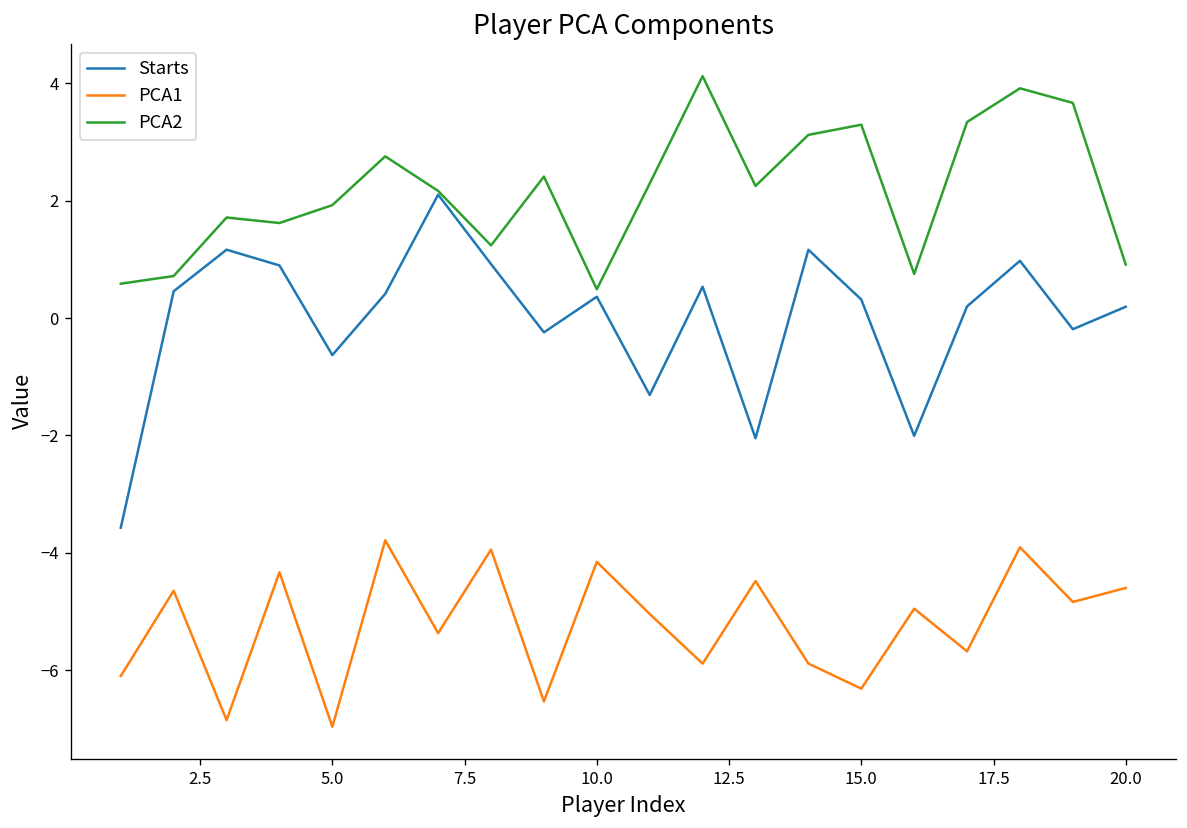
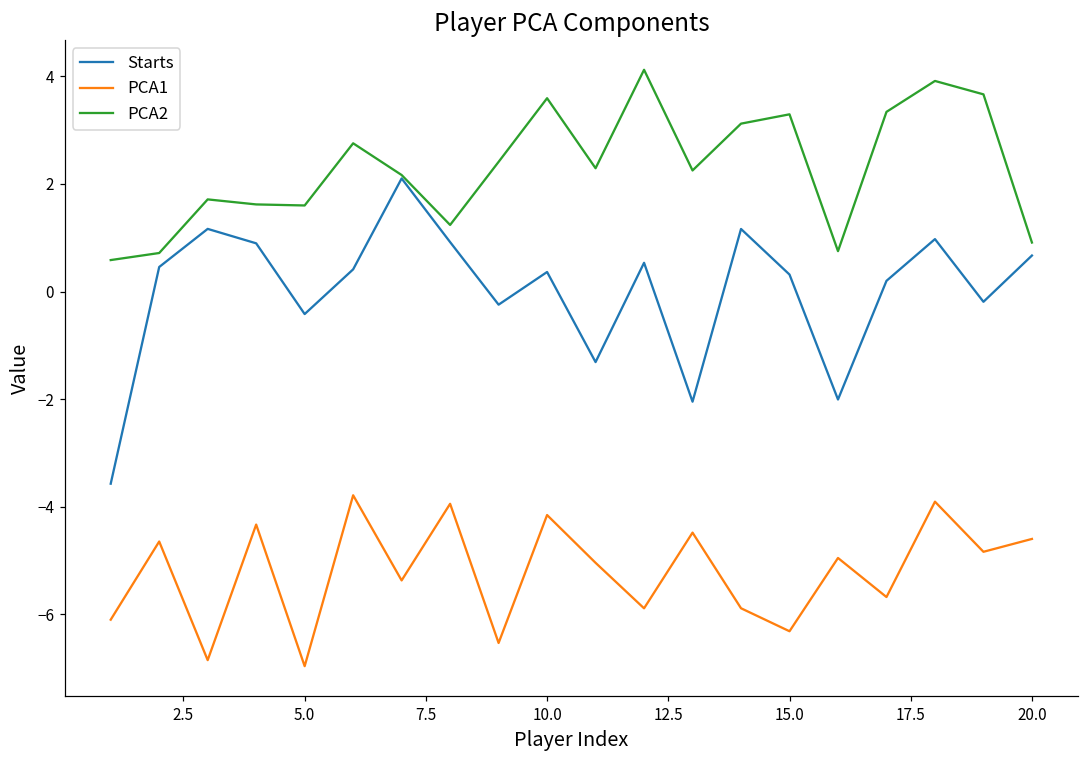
Starts, 5.0: -0.6 -> -0.4
PCA2, 5.0: 1.9 -> 1.6
PCA2, 10.0: 0.5 -> 3.6
Starts, 20.0: 0.2 -> 0.7
